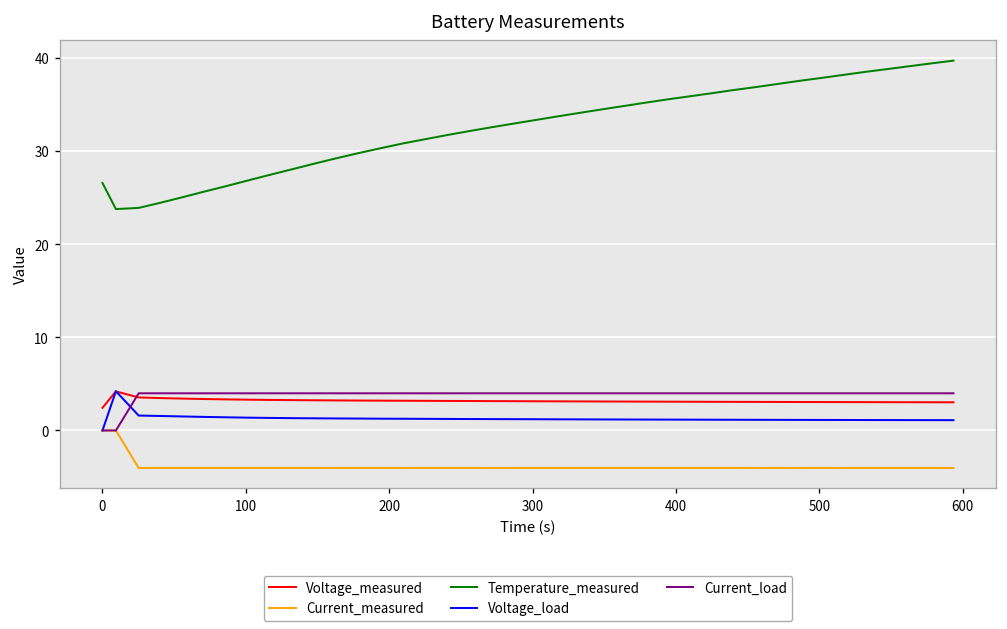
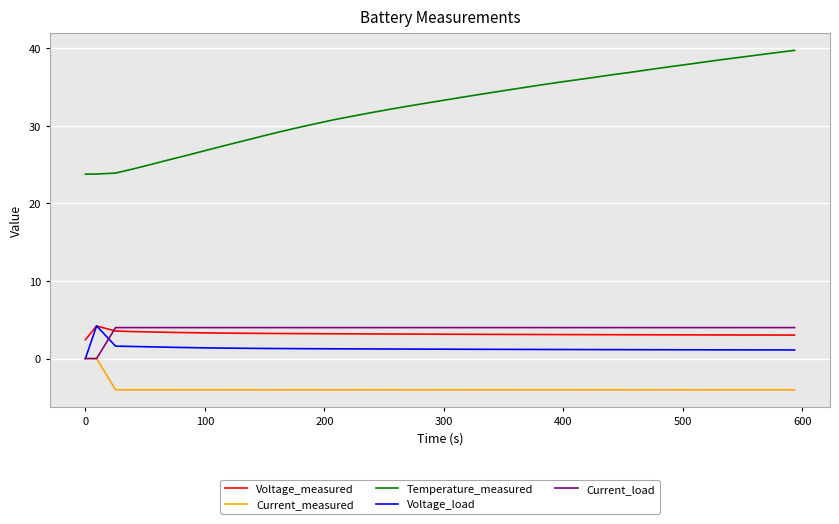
Temperature_measured, 0: 27 -> 24
